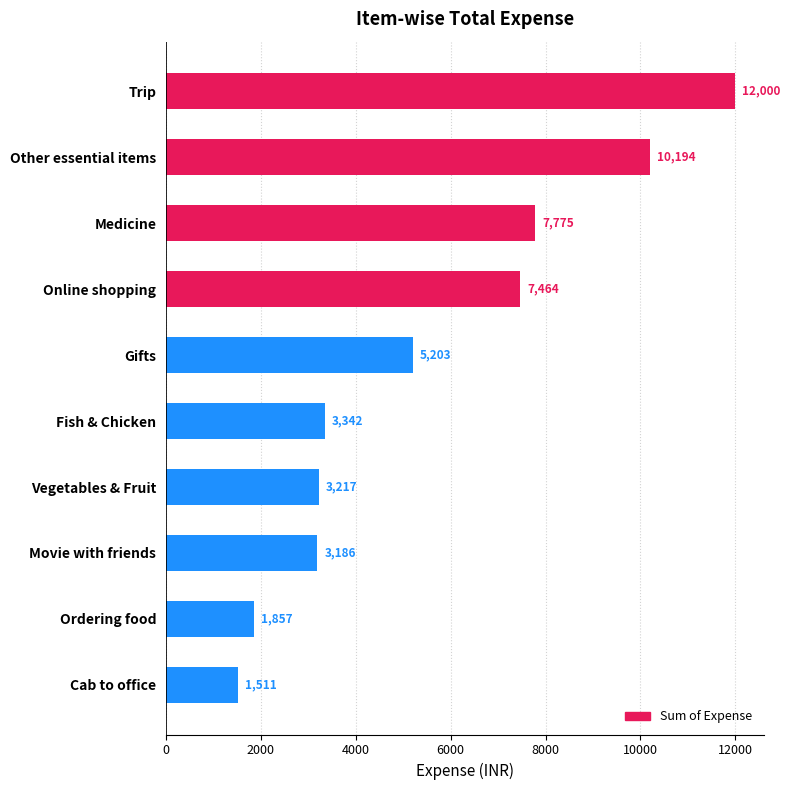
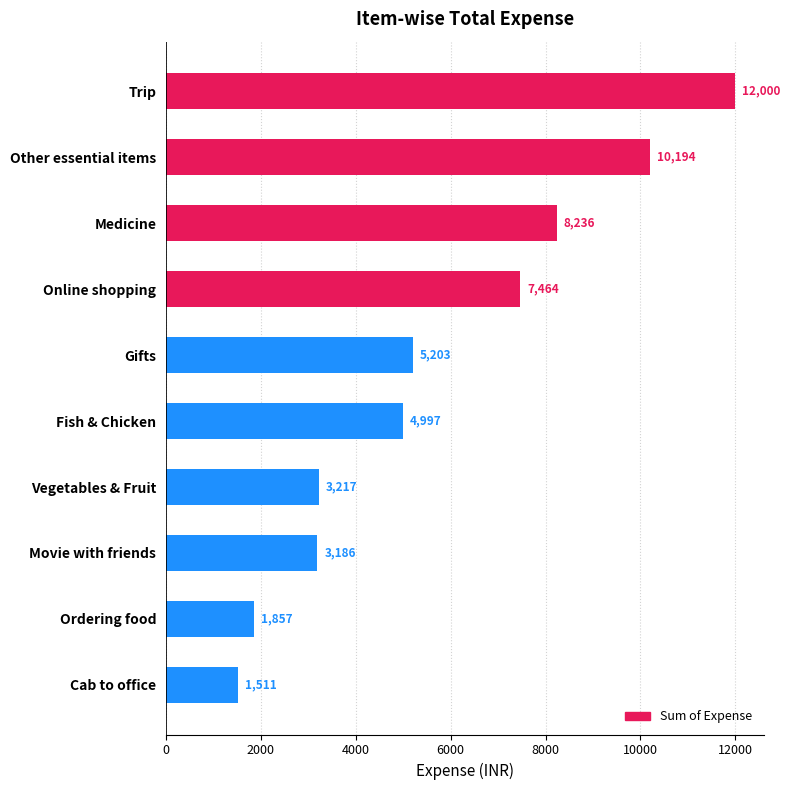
Medicine: 7,775 -> 8,236
Fish & Chicken: 3,342 -> 4,997
